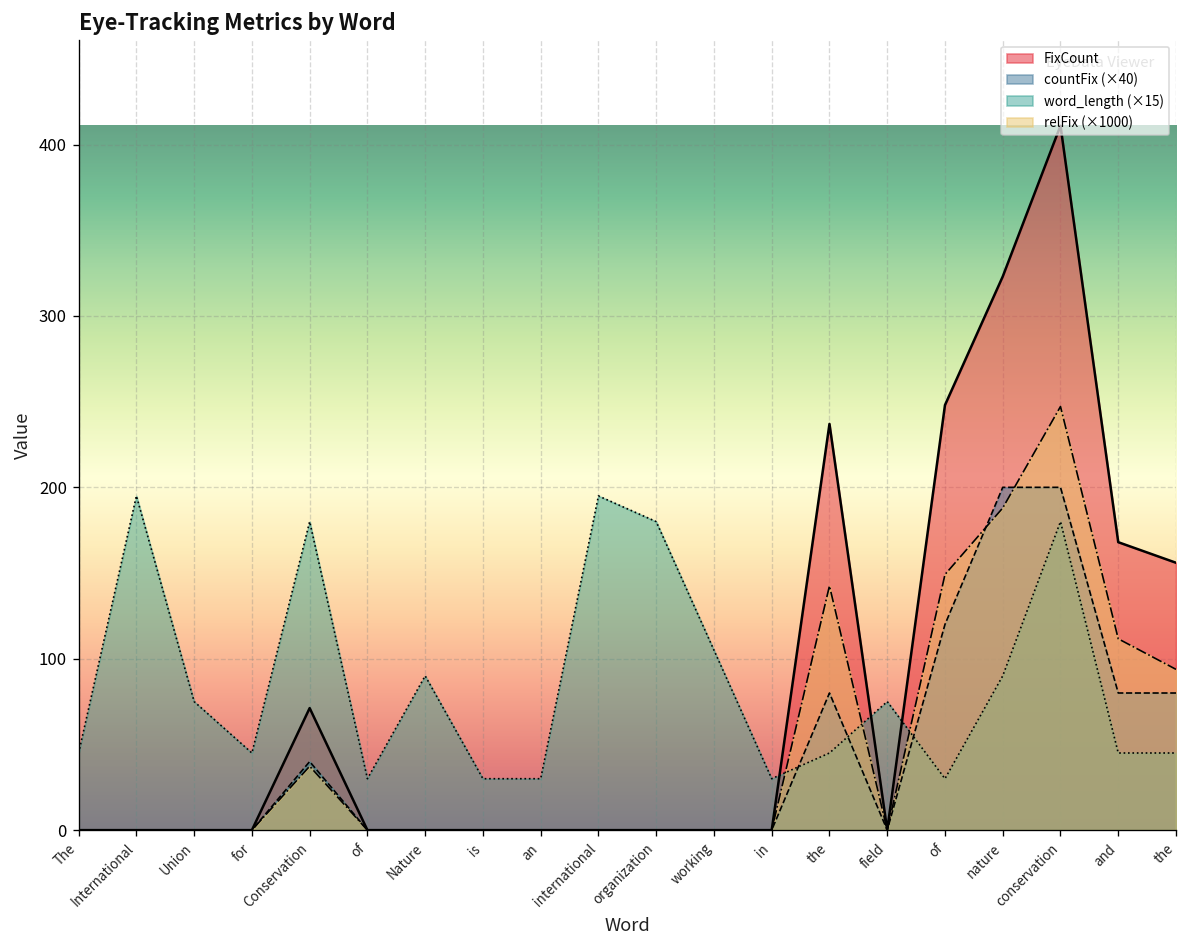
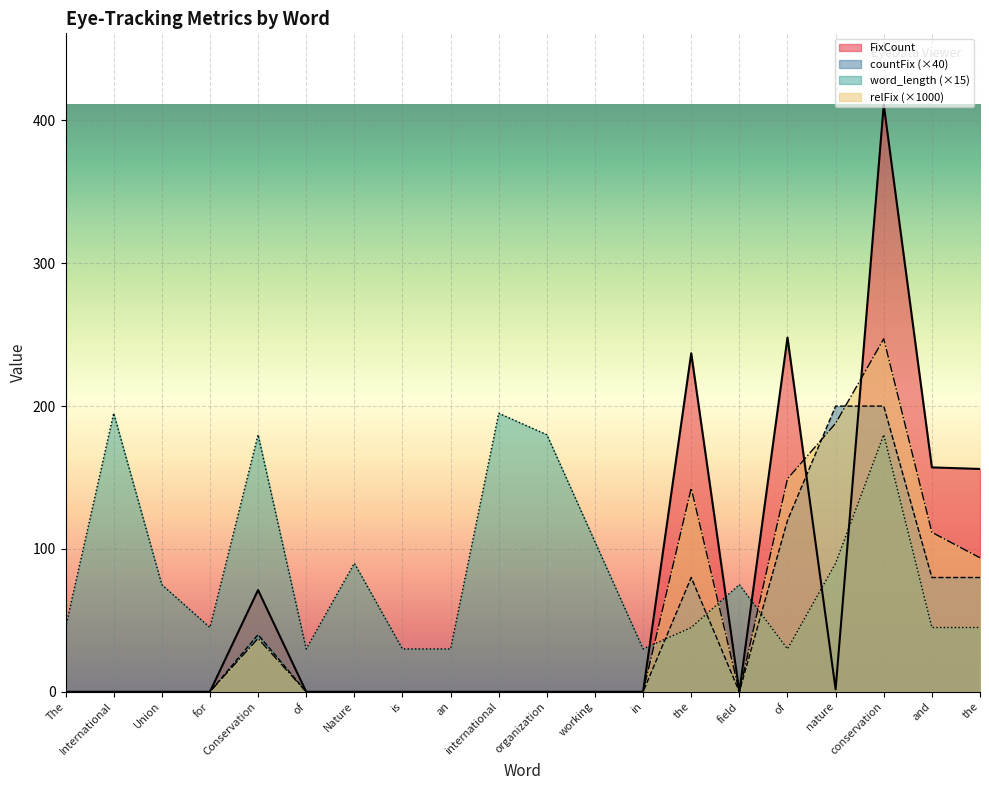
FixCount, nature: 323 -> 2
FixCount, and: 168 -> 157
